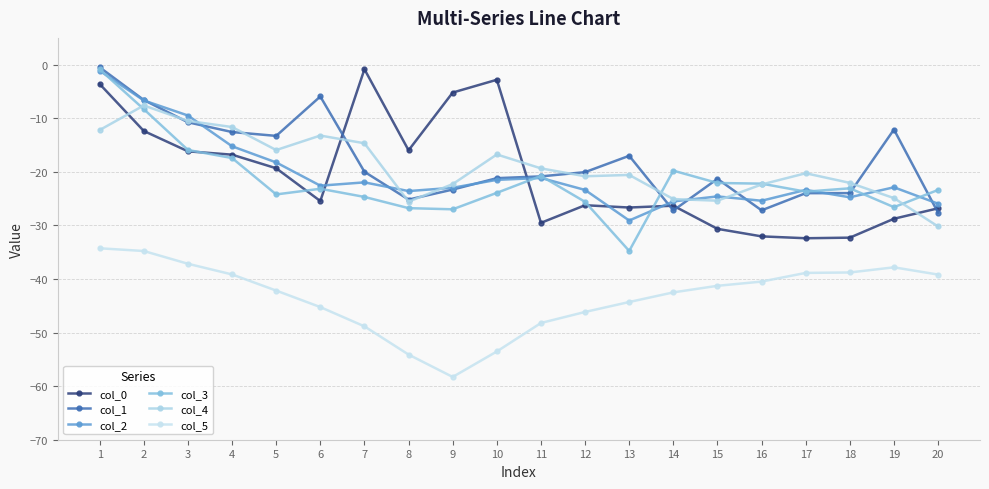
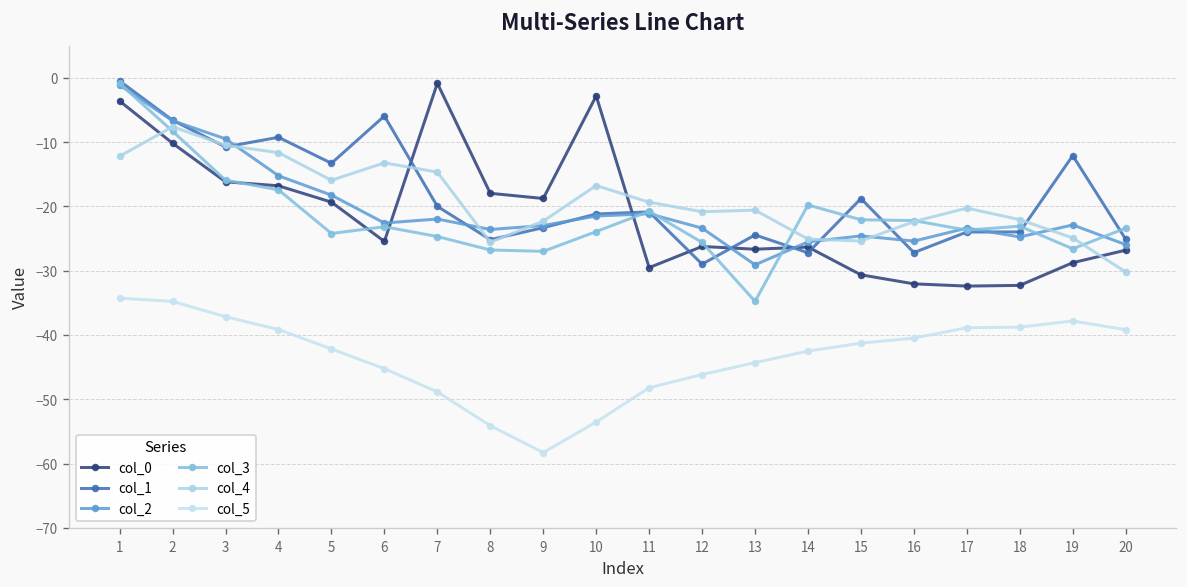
col_0, 2: -12 -> -10
col_1, 4: -13 -> -9
col_0, 8: -16 -> -18
col_0, 9: -5 -> -19
col_1, 12: -20 -> -29
col_1, 13: -17 -> -24
col_1, 15: -21 -> -19
col_1, 20: -28 -> -25
